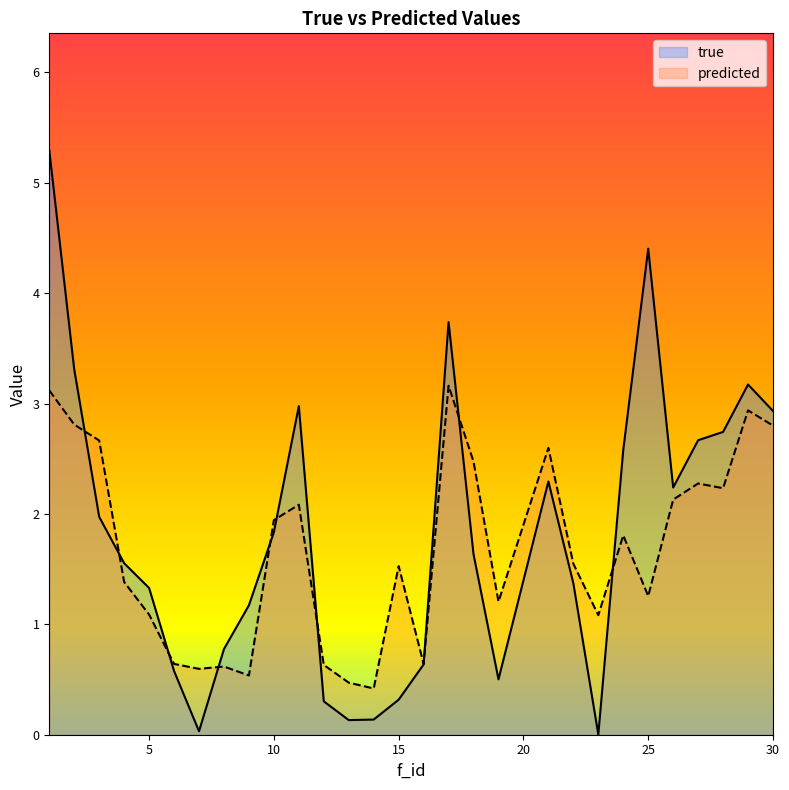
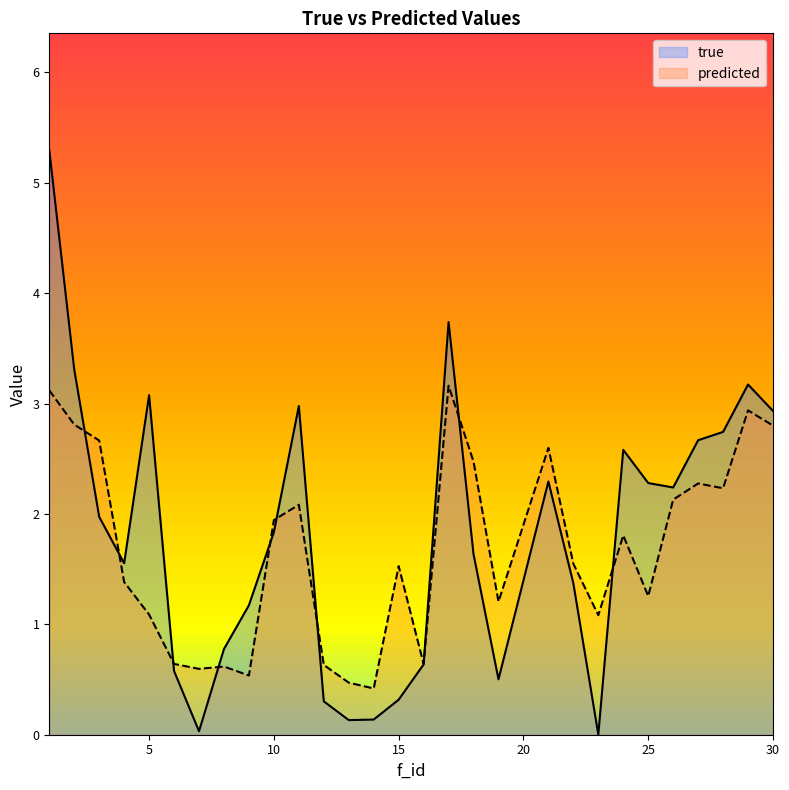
true, 5: 1.33 -> 3.08
true, 25: 4.40 -> 2.28
